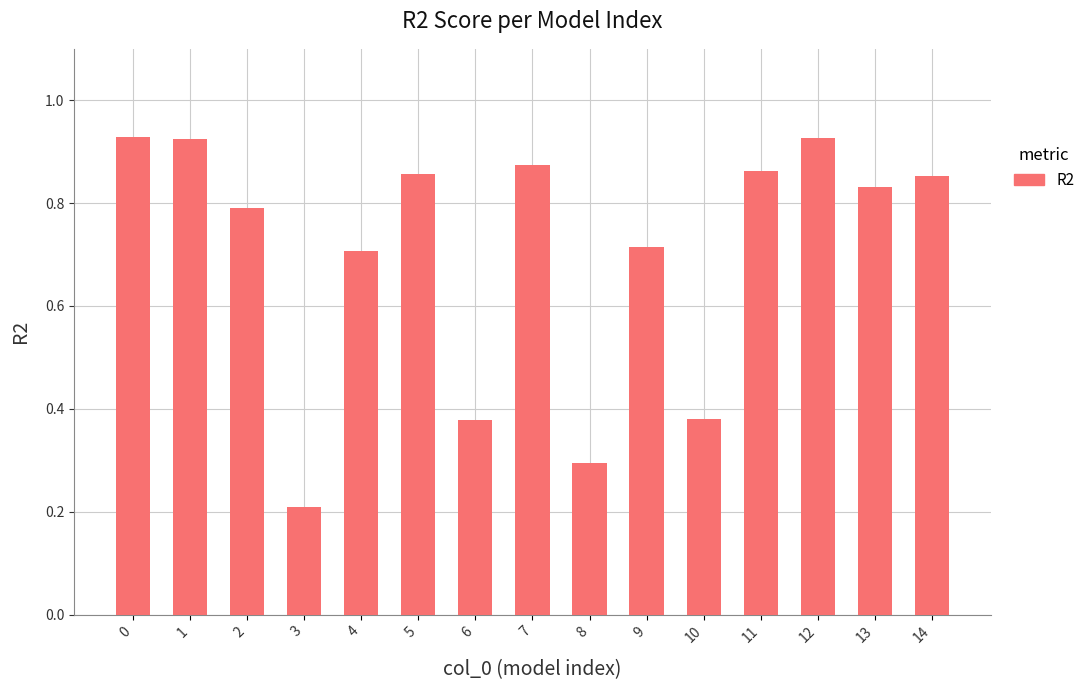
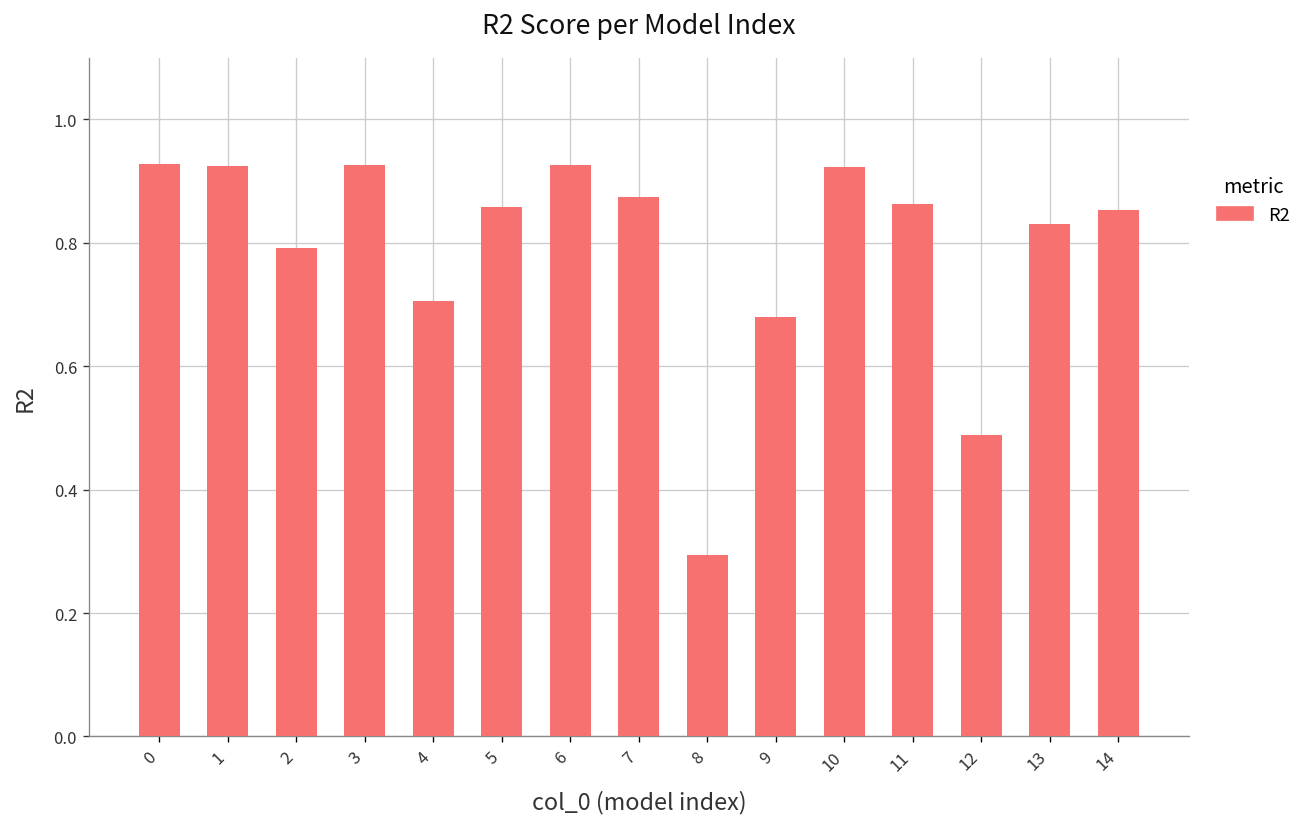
3: 0.21 -> 0.93
6: 0.38 -> 0.93
9: 0.71 -> 0.68
10: 0.38 -> 0.92
12: 0.93 -> 0.49
